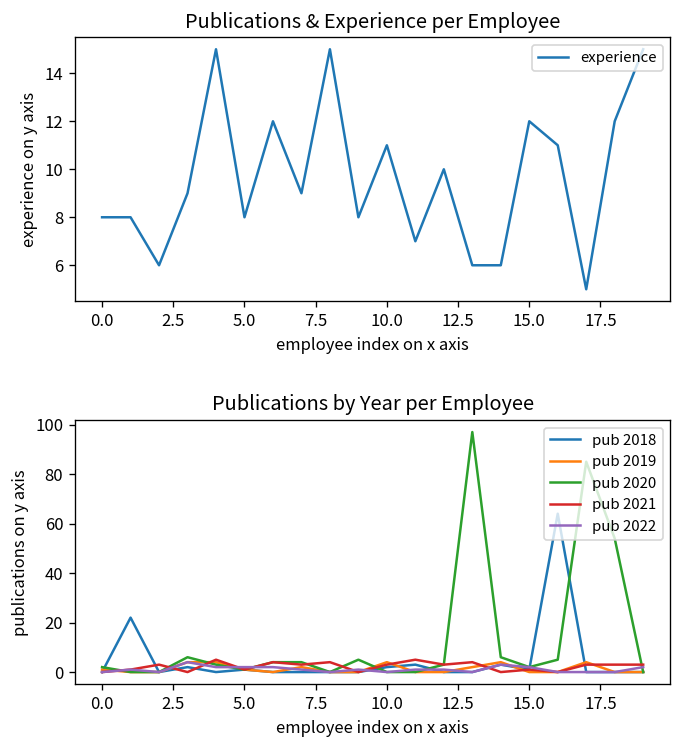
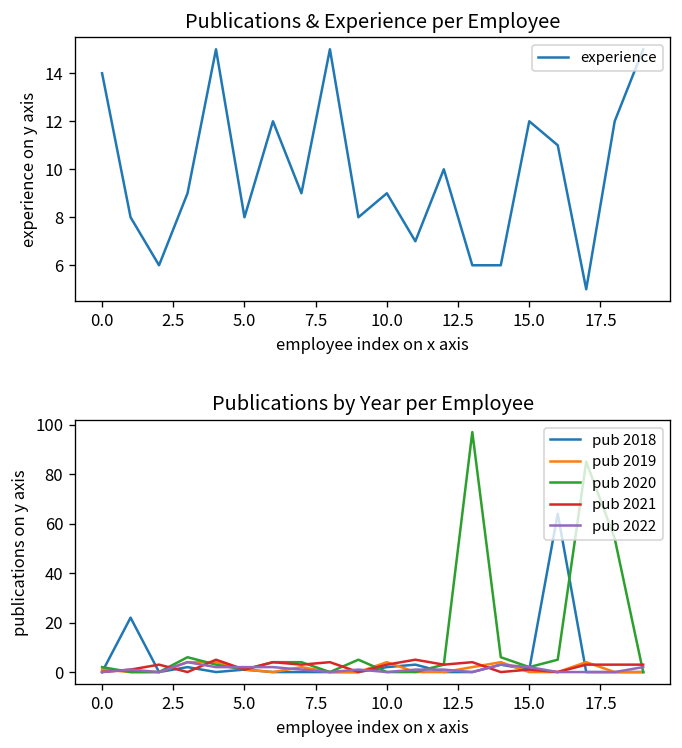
Publications & Experience per Employee, 0.0: 8 -> 14
Publications & Experience per Employee, 10.0: 11 -> 9
